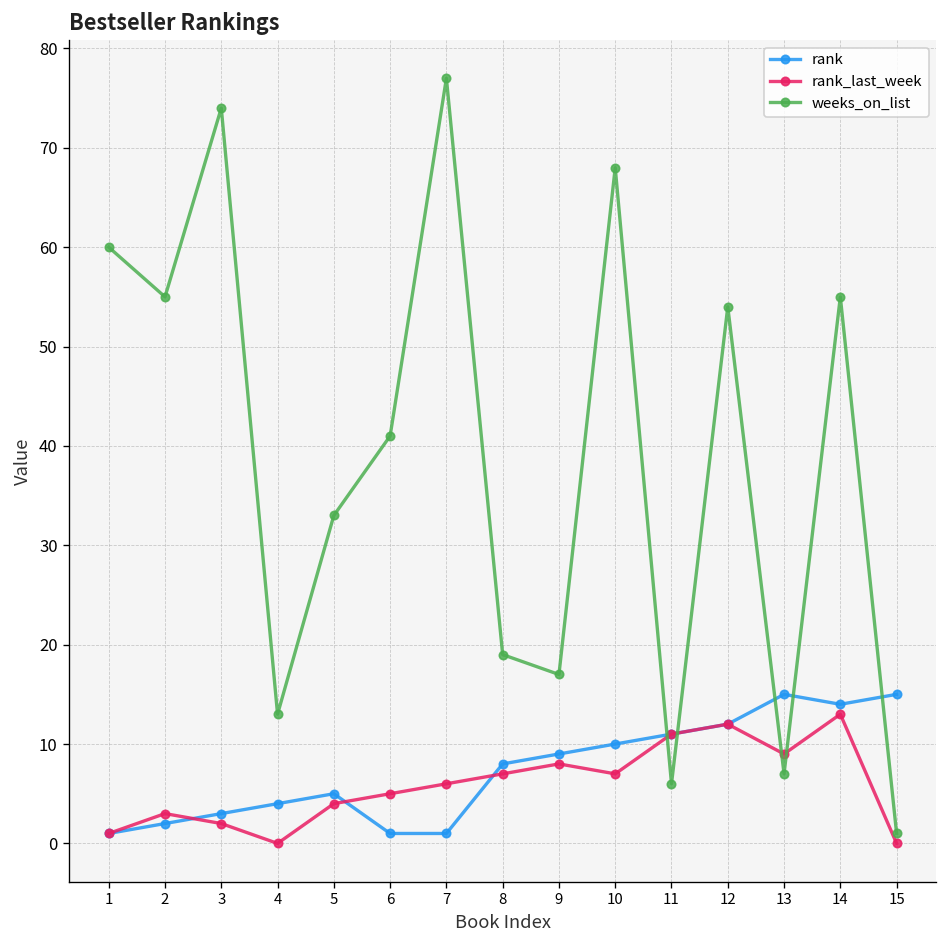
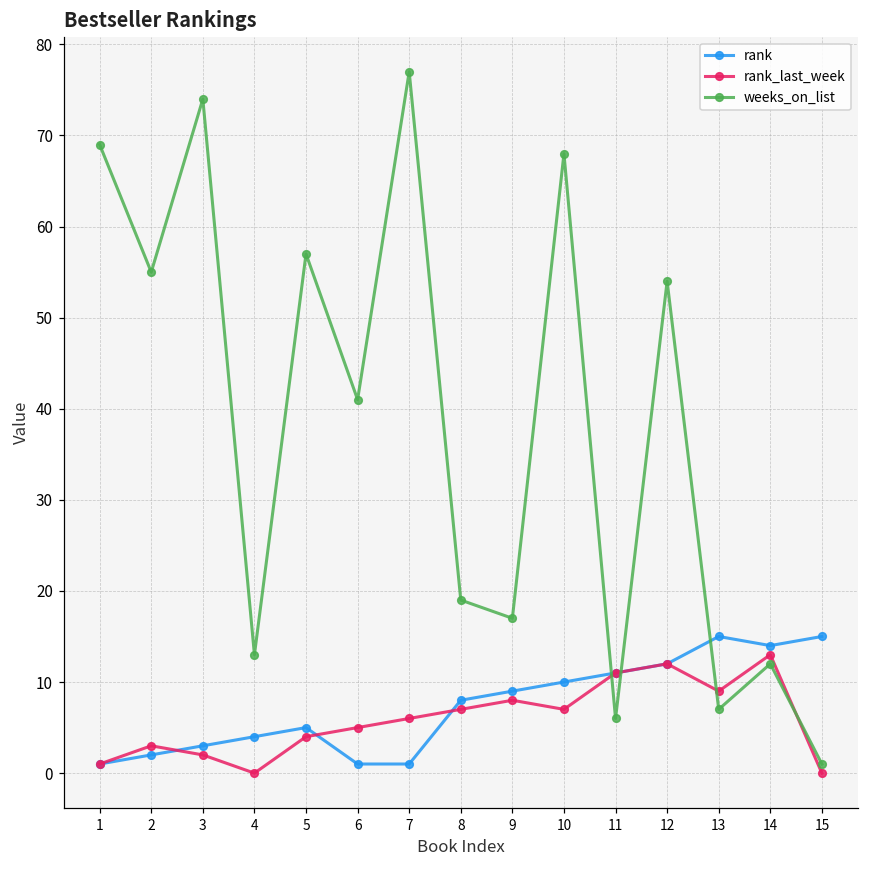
weeks_on_list, 1: 60 -> 69
weeks_on_list, 5: 33 -> 57
weeks_on_list, 14: 55 -> 12
